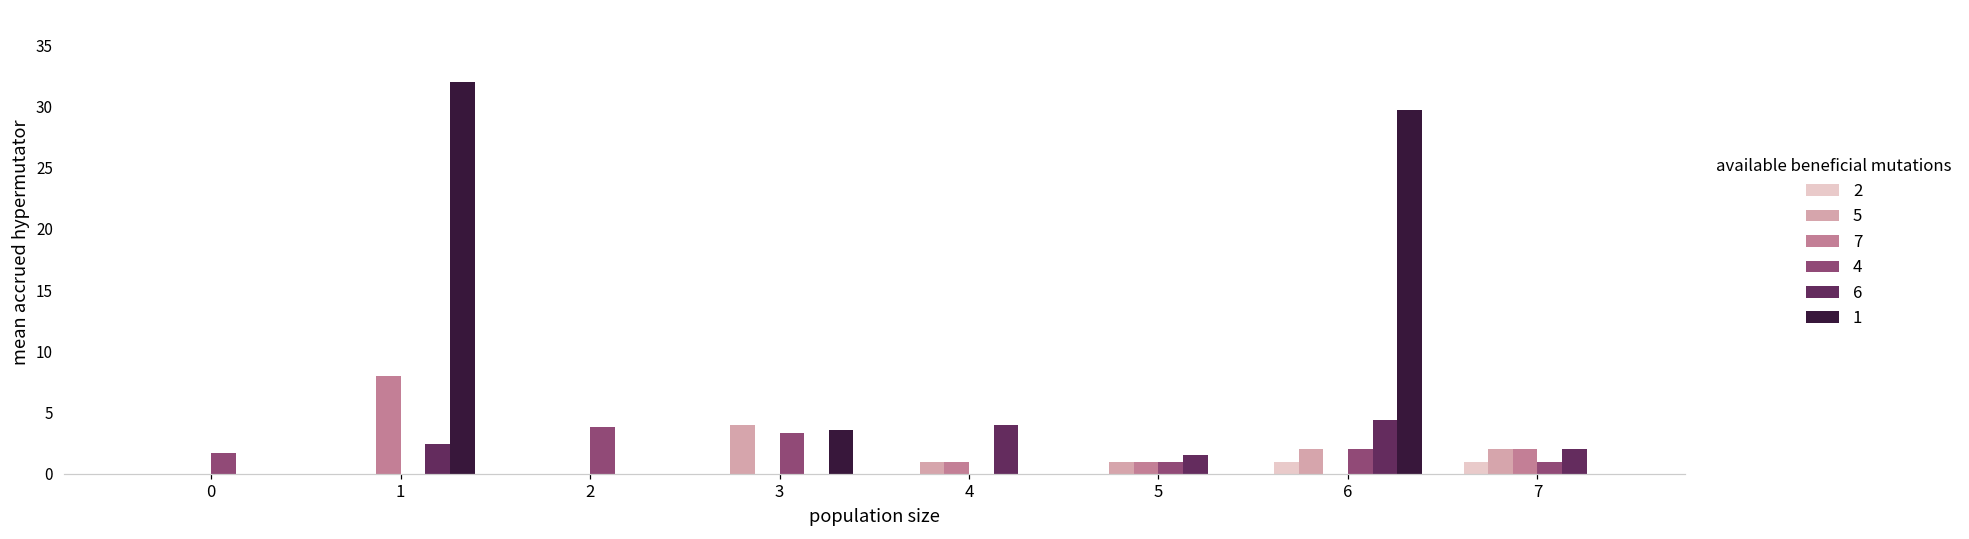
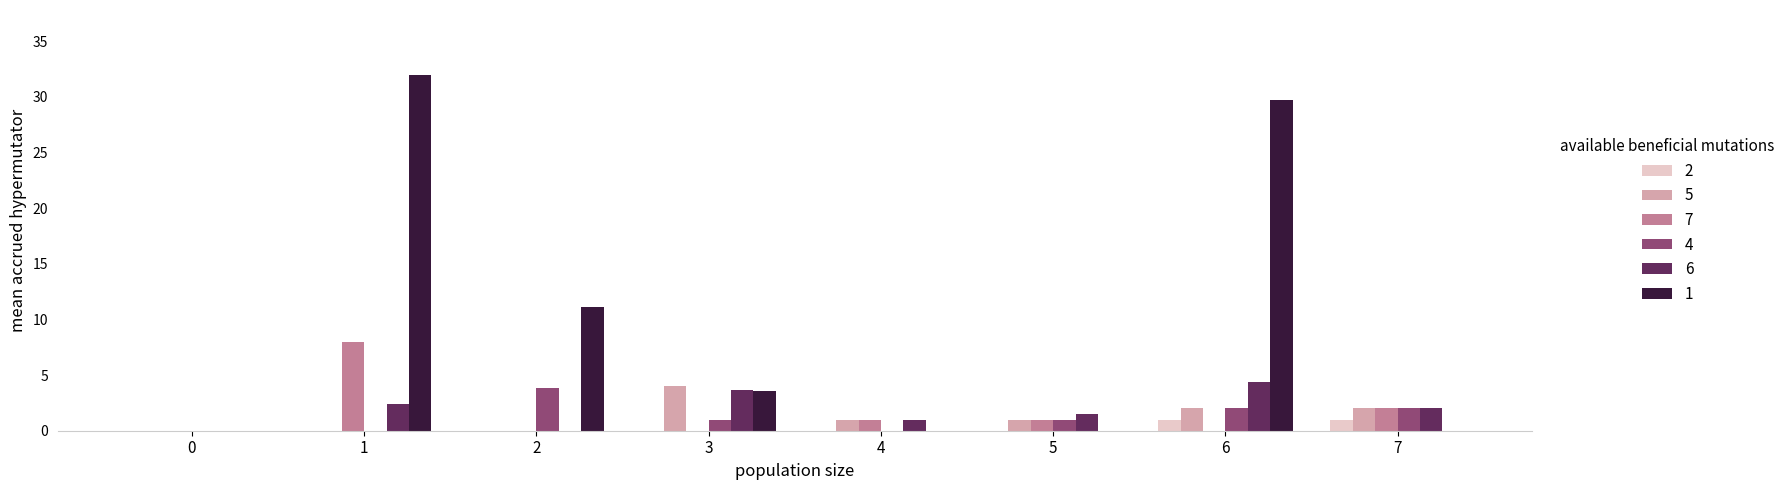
4, 0: 1.7 -> 0.0
1, 2: 0.0 -> 11.1
4, 3: 3.3 -> 1.0
6, 3: 0.0 -> 3.7
6, 4: 4 -> 1
4, 7: 1 -> 2
